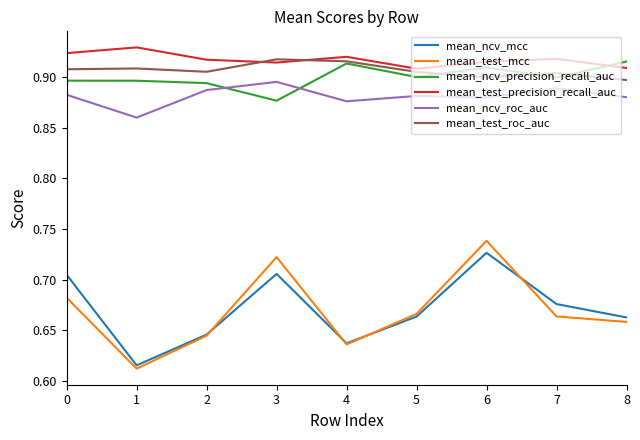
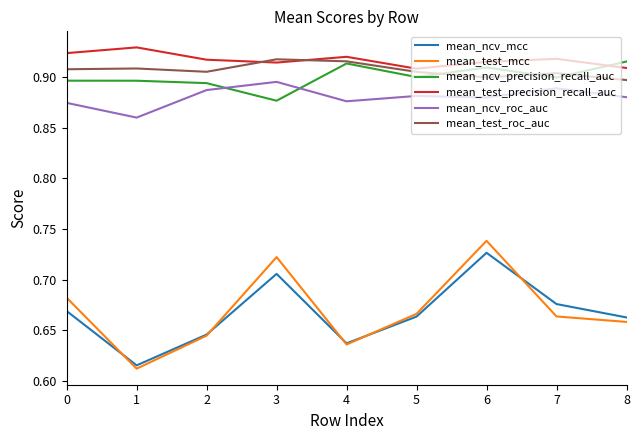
mean_ncv_mcc, 0: 0.705 -> 0.669
mean_ncv_roc_auc, 0: 0.882 -> 0.874
